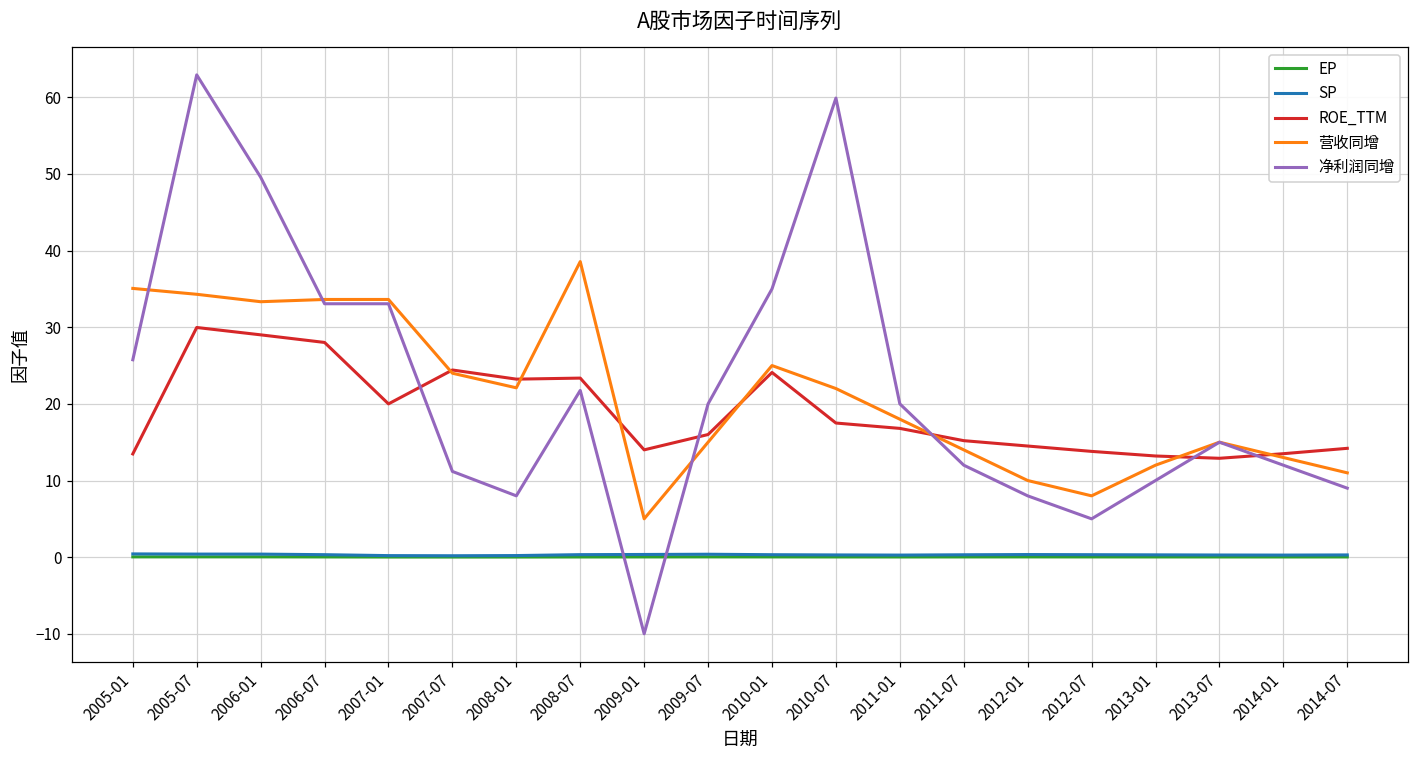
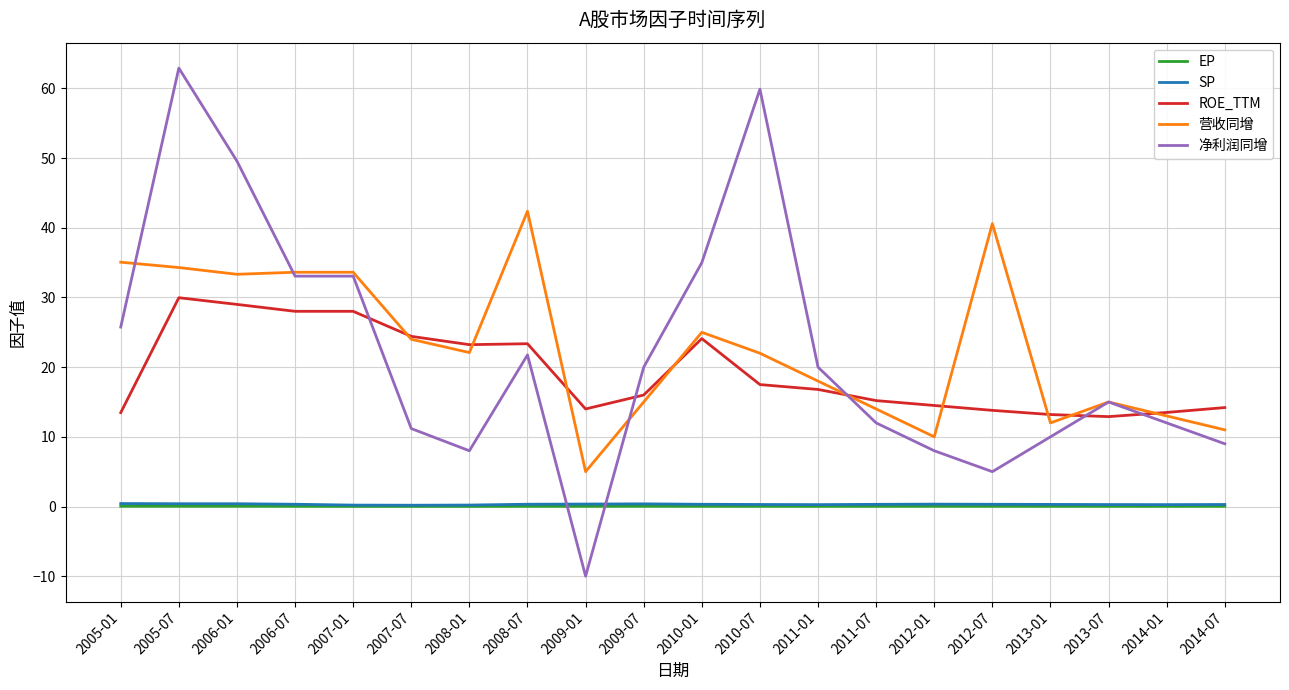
ROE_TTM, 2007-01: 20 -> 28
营收同增, 2008-07: 39 -> 42
营收同增, 2012-07: 8 -> 41
